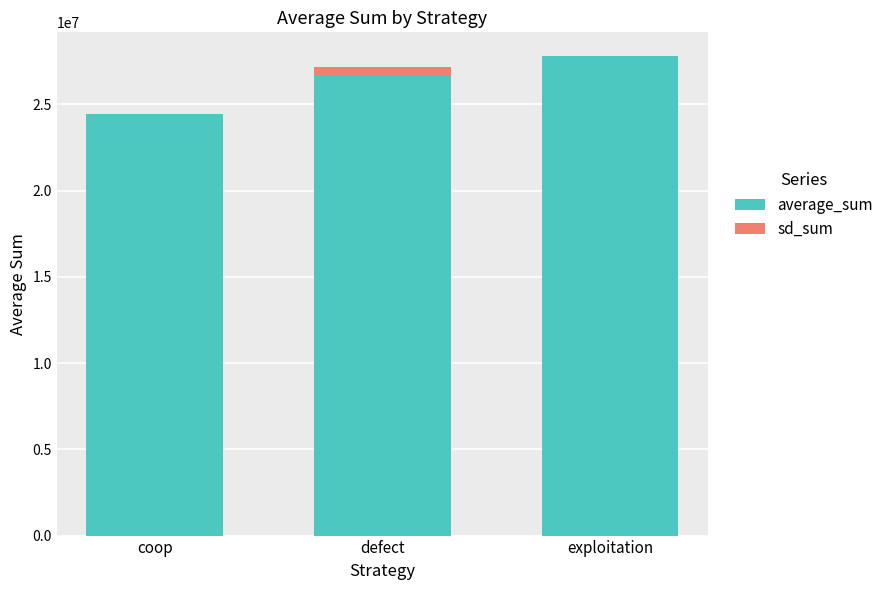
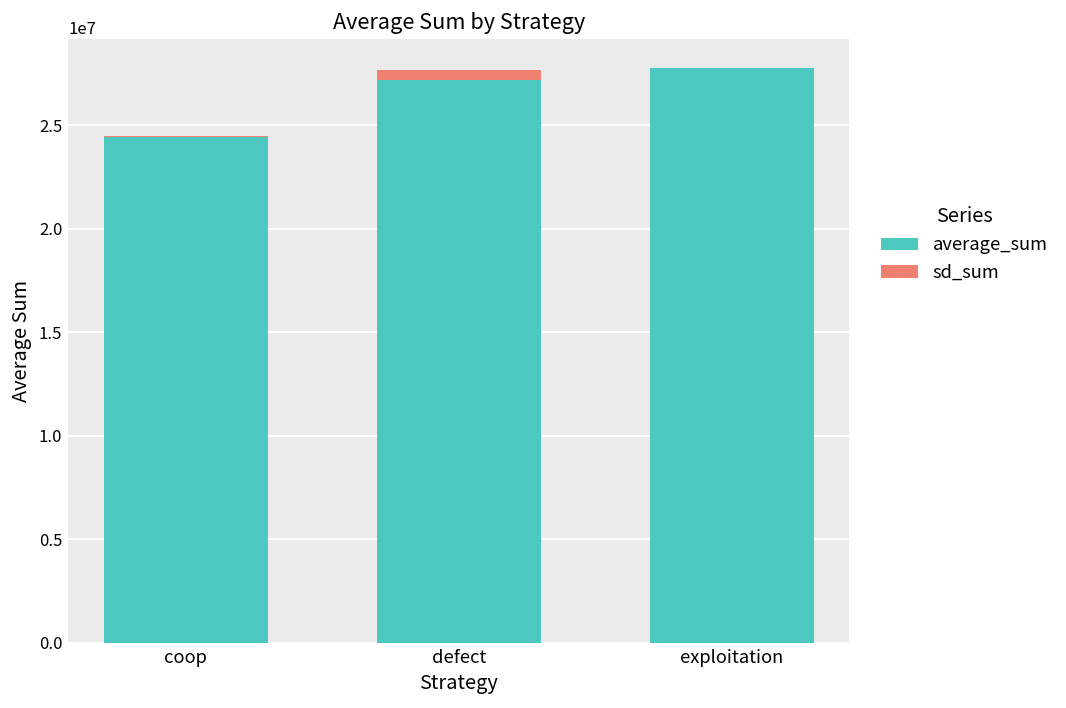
average_sum, defect: 26700000 -> 27200000
